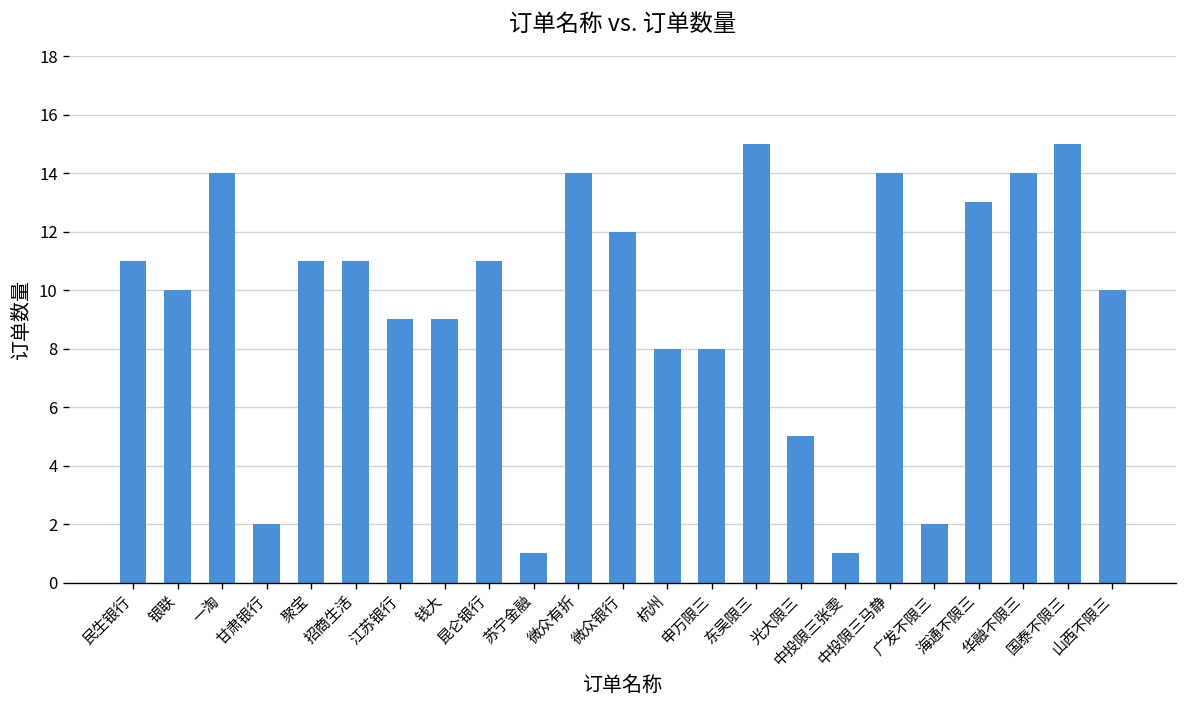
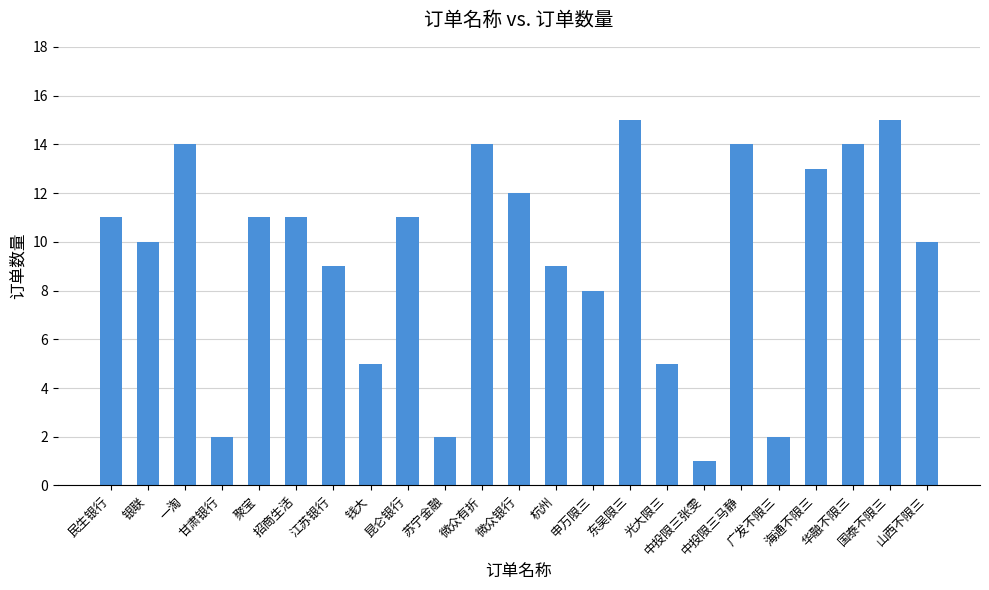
钱大: 9 -> 5
苏宁金融: 1 -> 2
杭州: 8 -> 9
